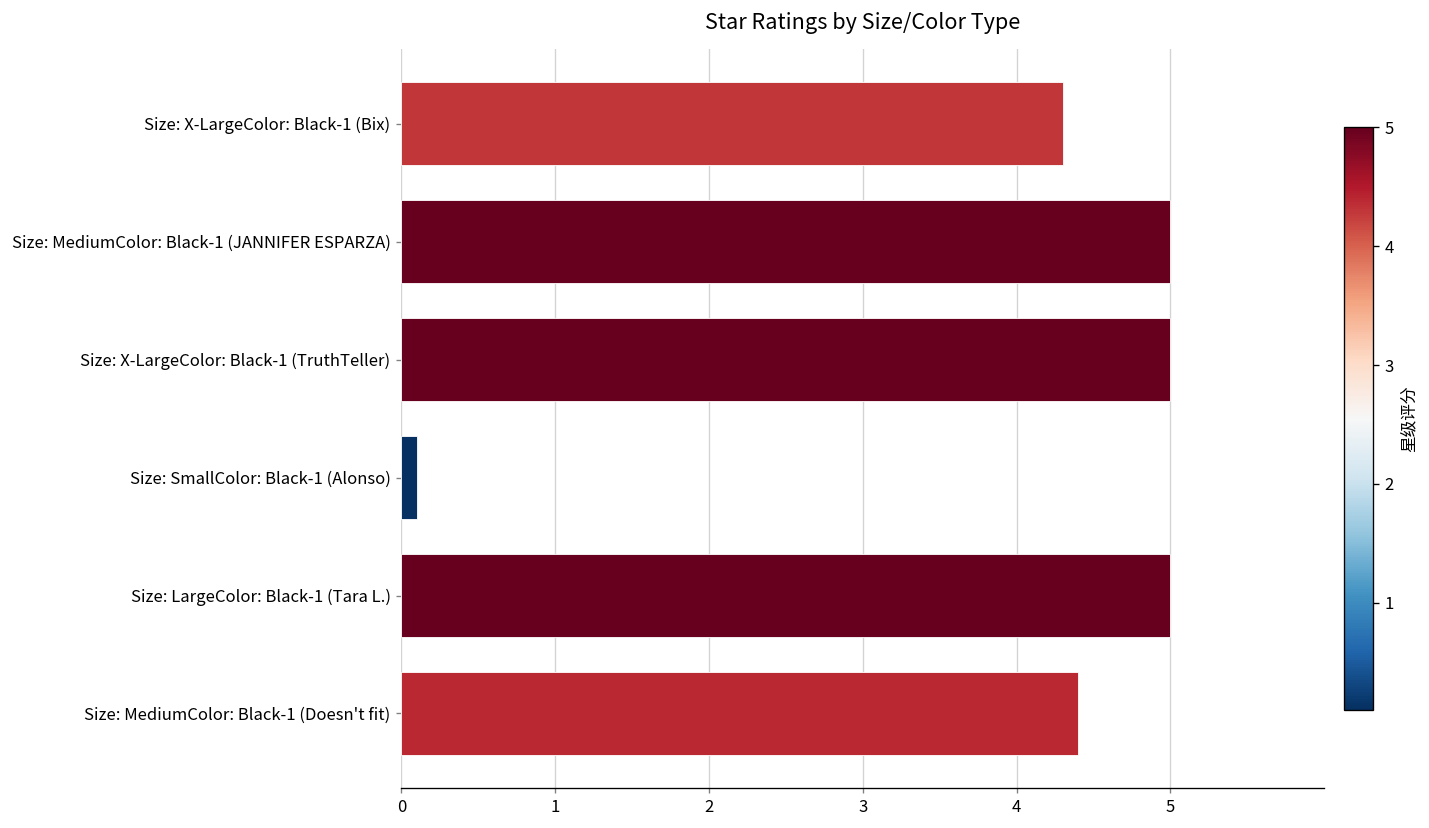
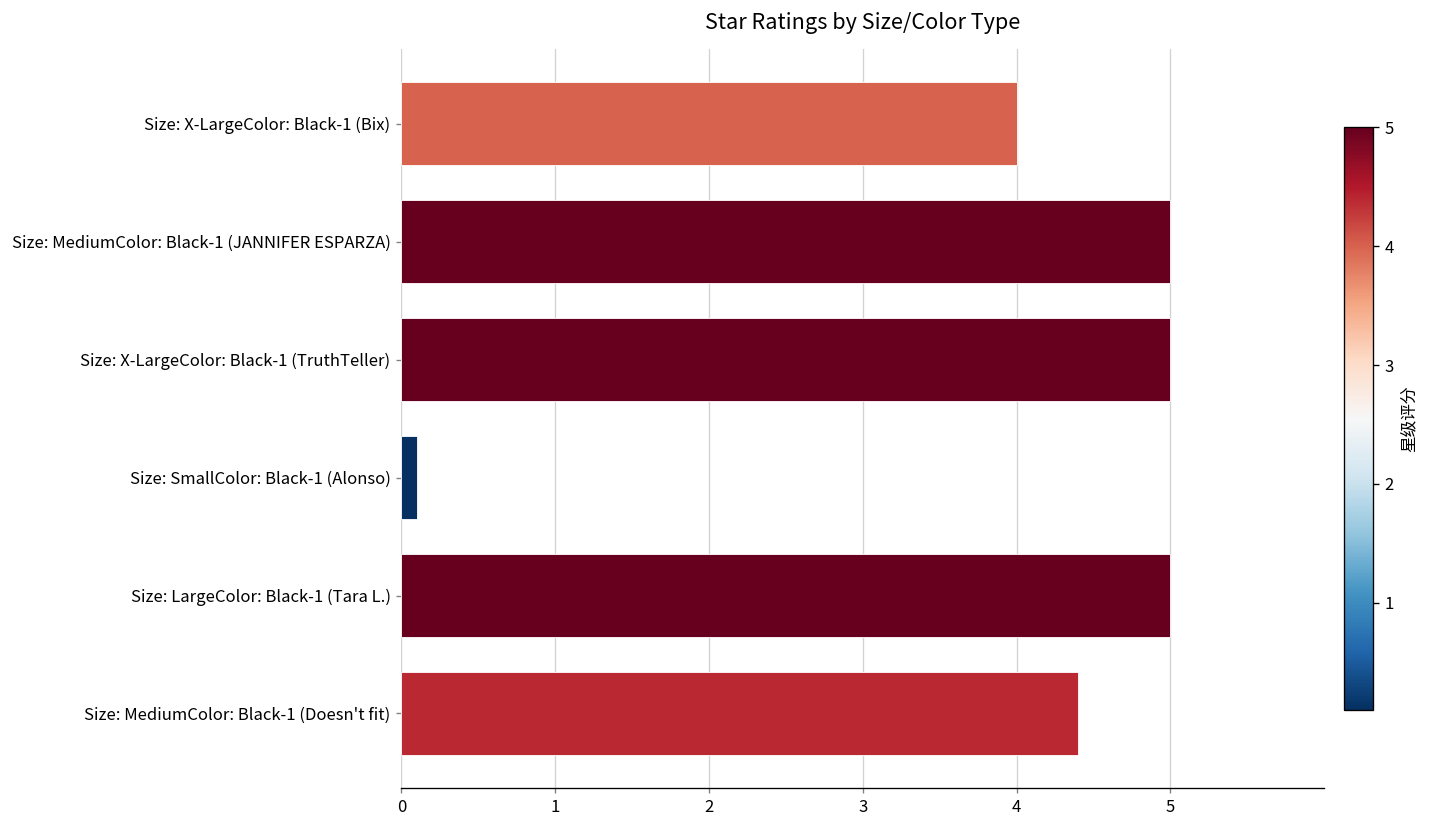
Size: X-LargeColor: Black-1 (Bix): 4.3 -> 4.0
